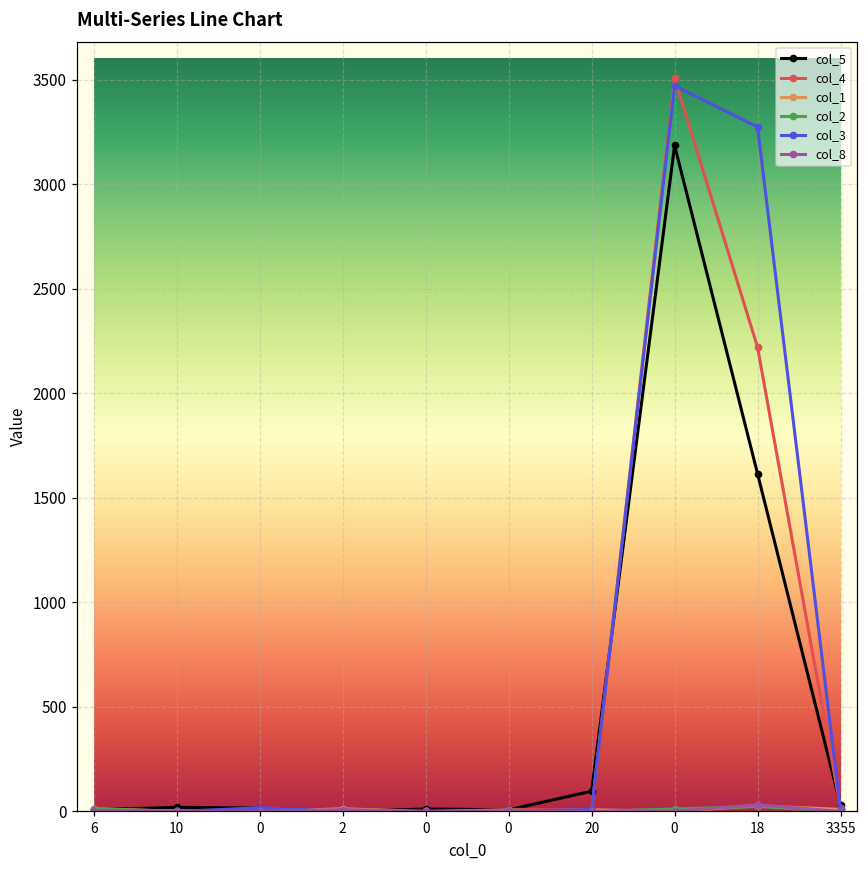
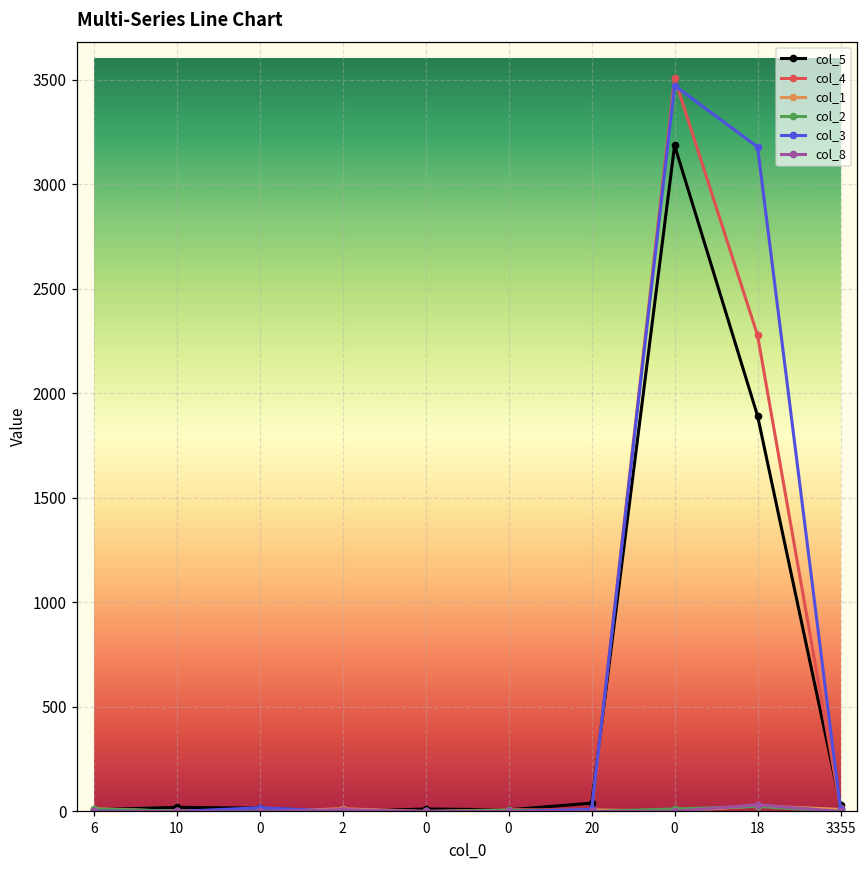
col_5, 20: 100 -> 40
col_5, 18: 1620 -> 1890
col_4, 18: 2220 -> 2280
col_3, 18: 3270 -> 3180
